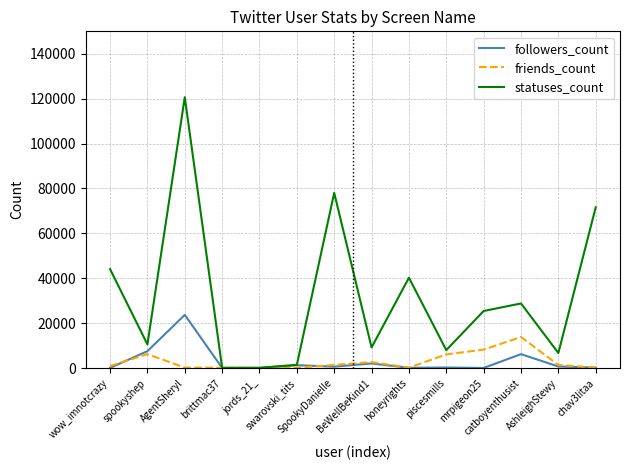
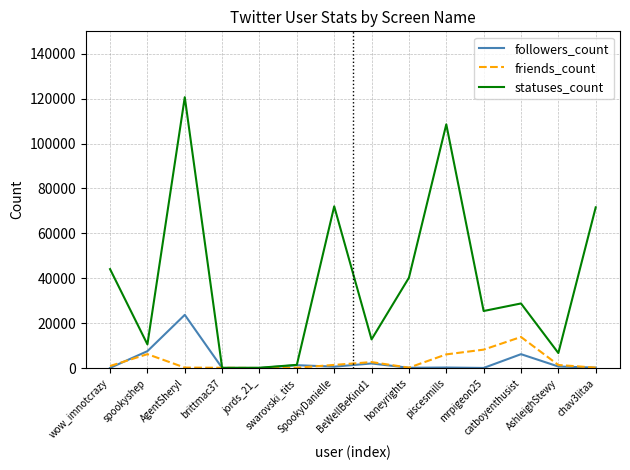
statuses_count, SpookyDanielle: 78000 -> 72000
statuses_count, BeWellBeKind1: 9000 -> 13000
statuses_count, piscesmills: 8000 -> 109000
